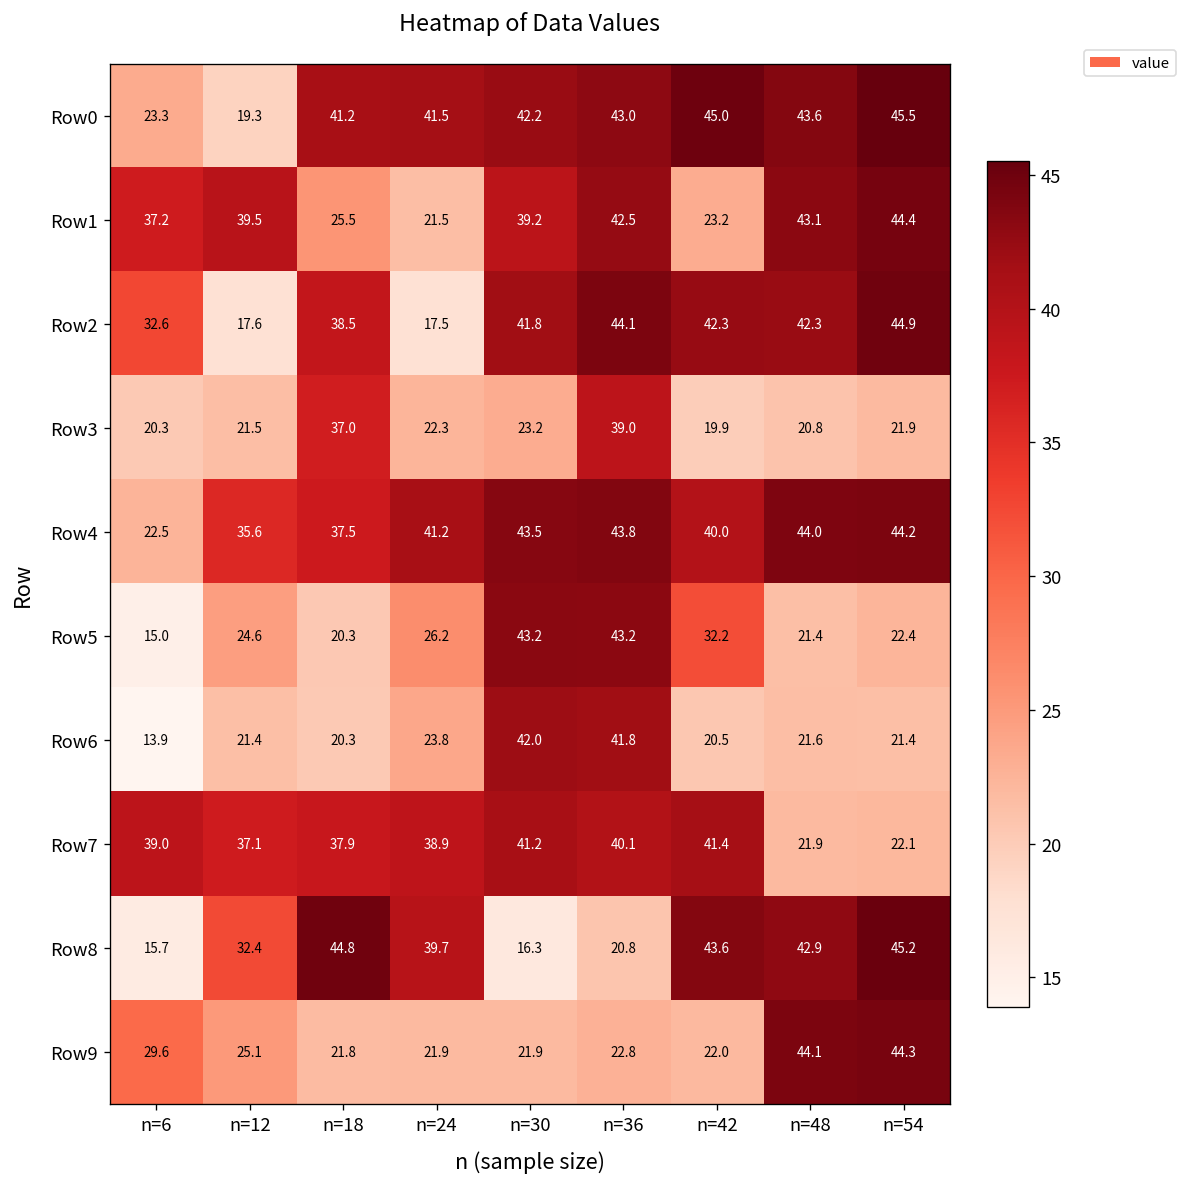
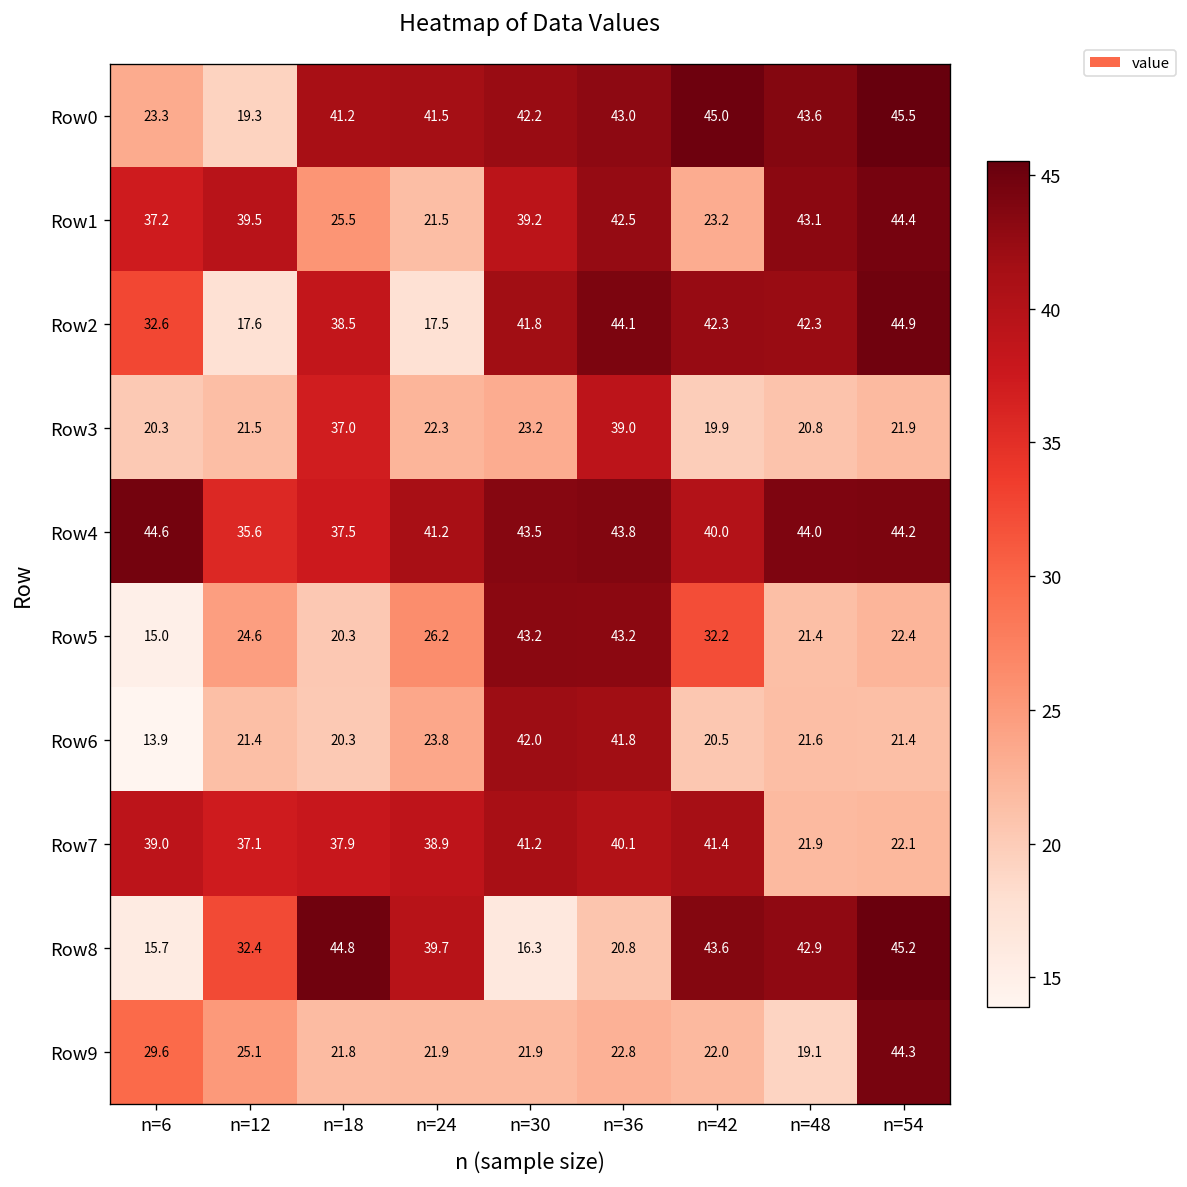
Row4, n=6: 22.5 -> 44.6
Row9, n=48: 44.1 -> 19.1
